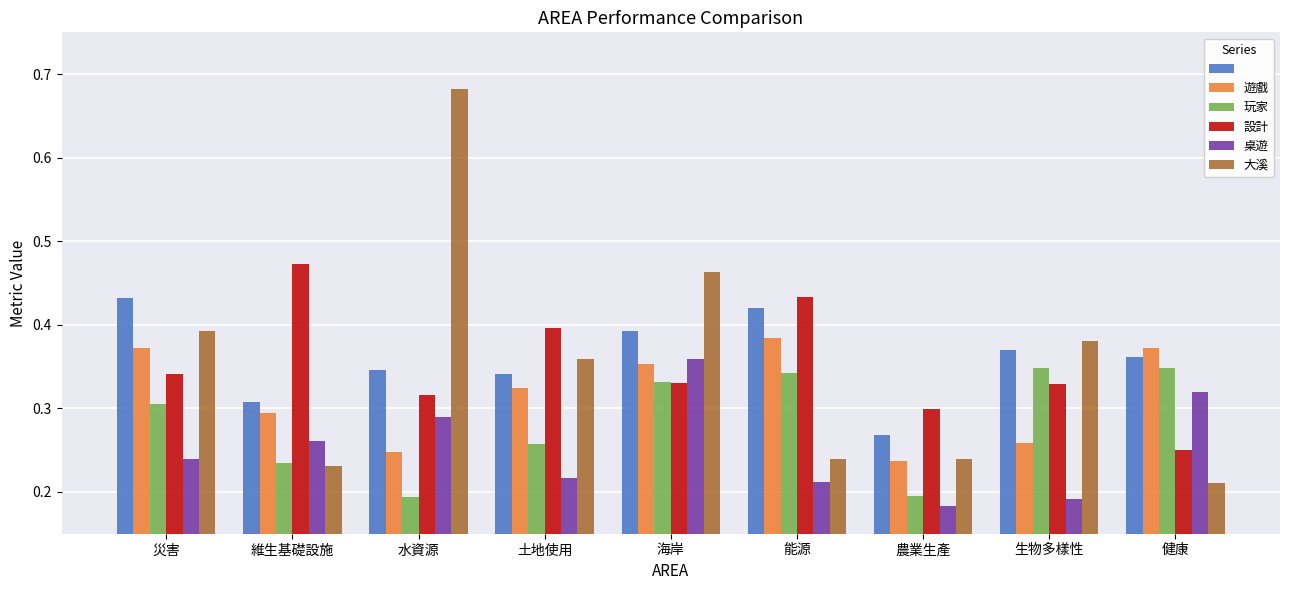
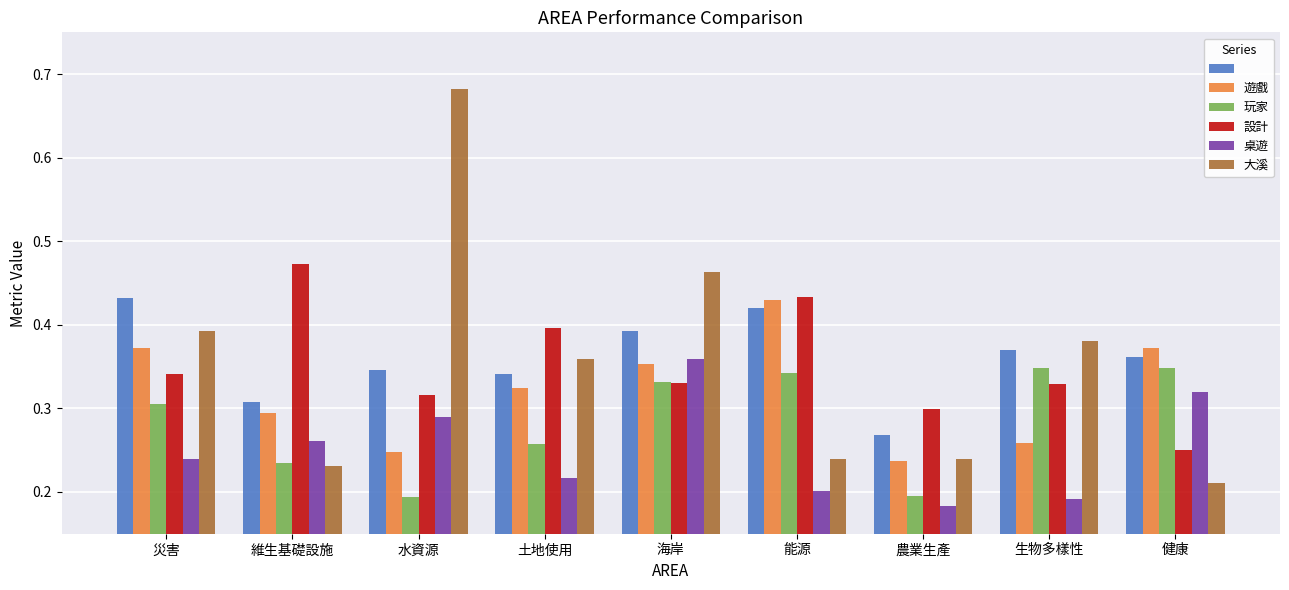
遊戲, 能源: 0.38 -> 0.43
桌遊, 能源: 0.21 -> 0.20
